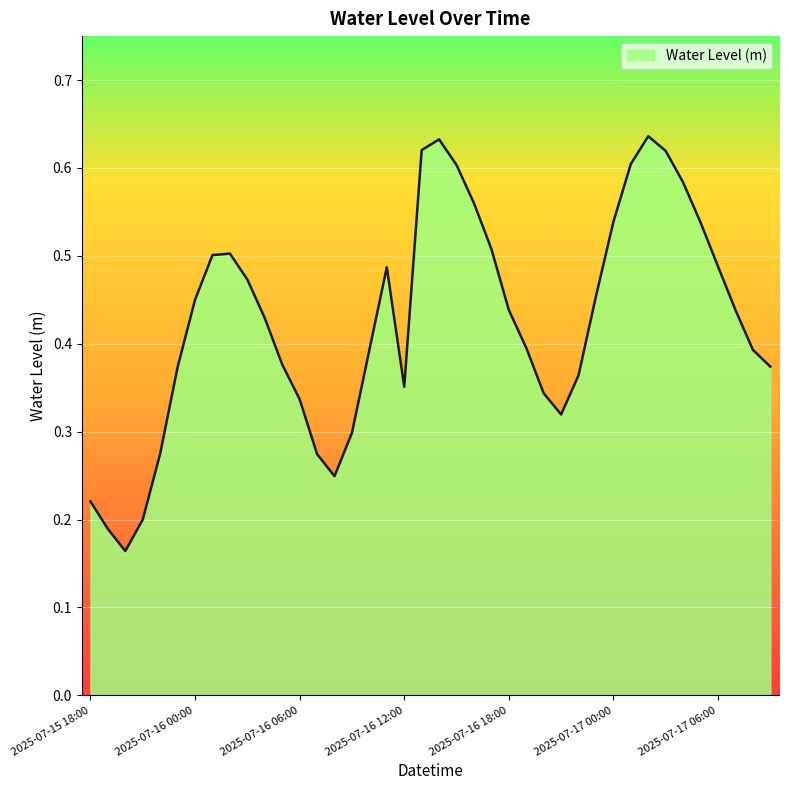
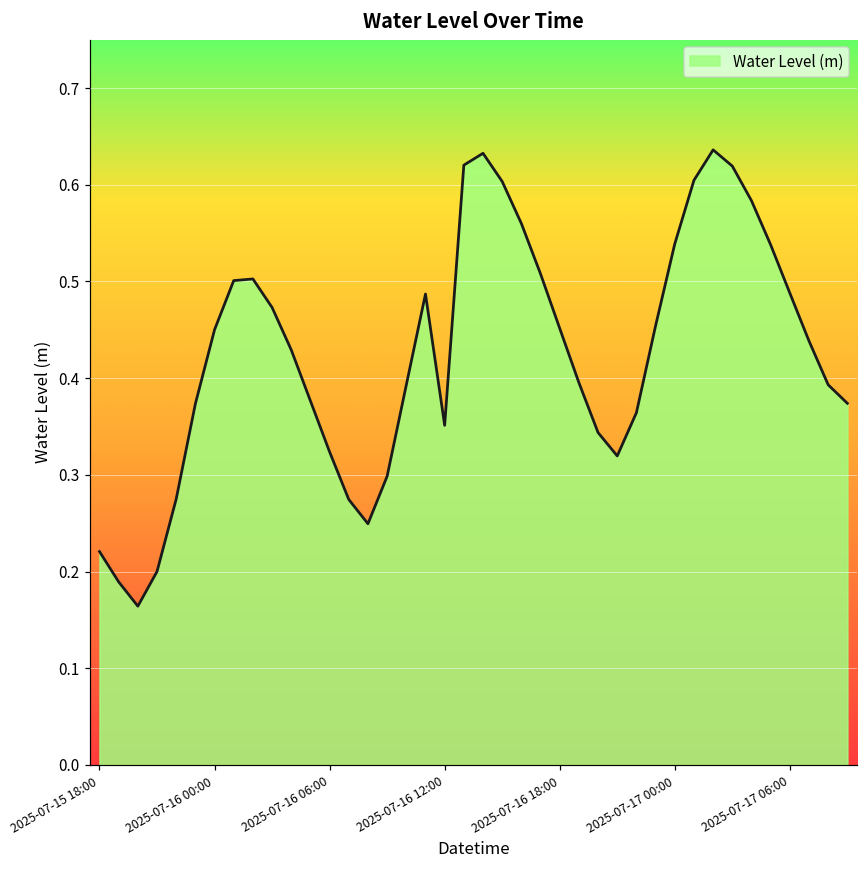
2025-07-16 06:00: 0.34 -> 0.32
2025-07-16 18:00: 0.44 -> 0.45
